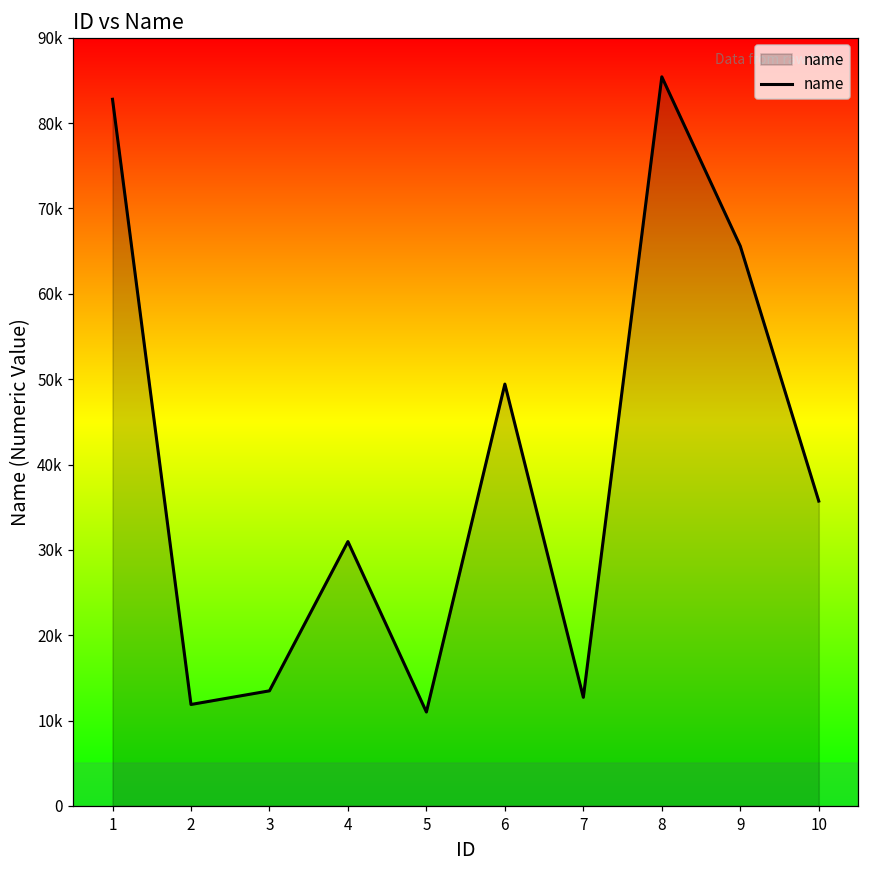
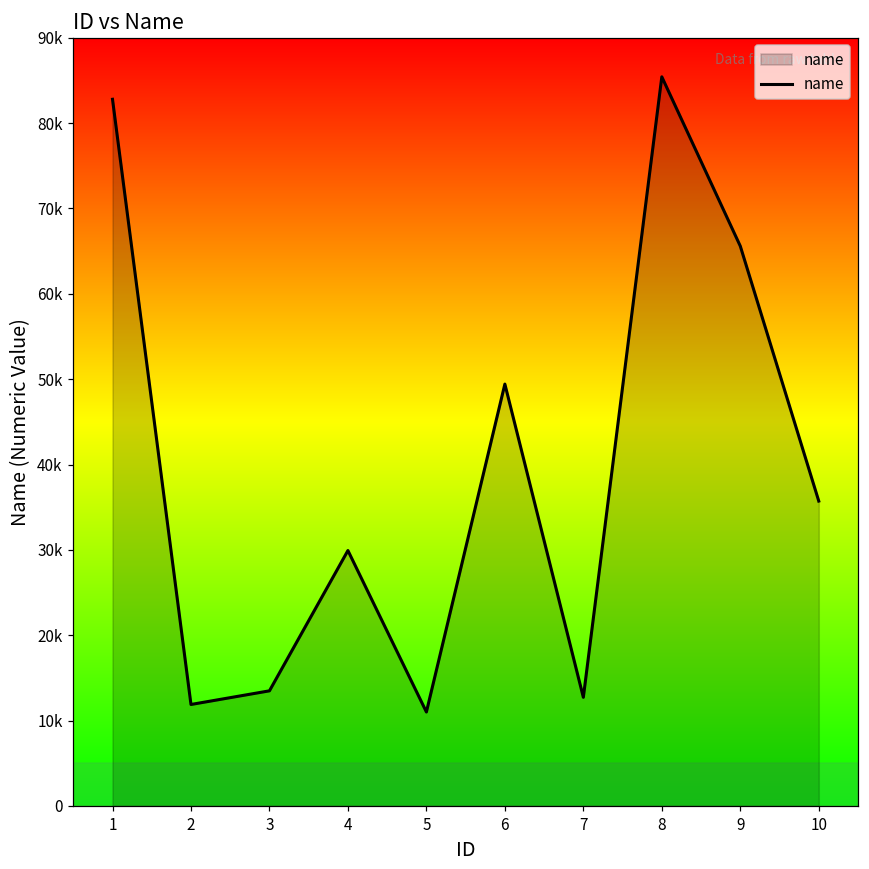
4: 31000 -> 30000
